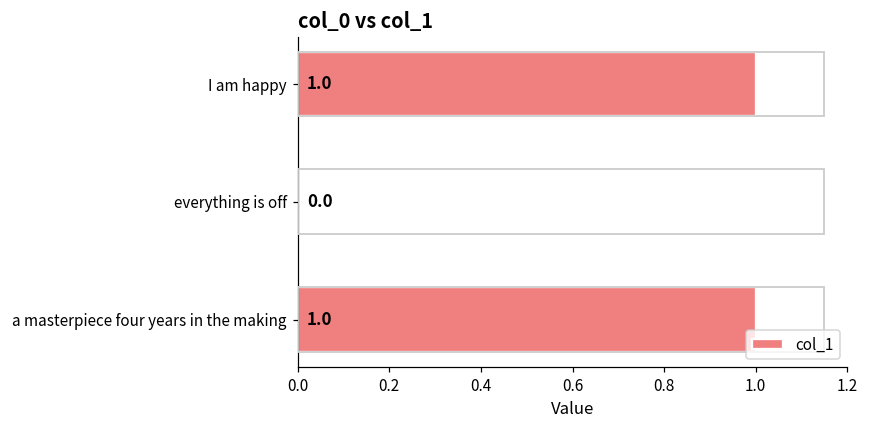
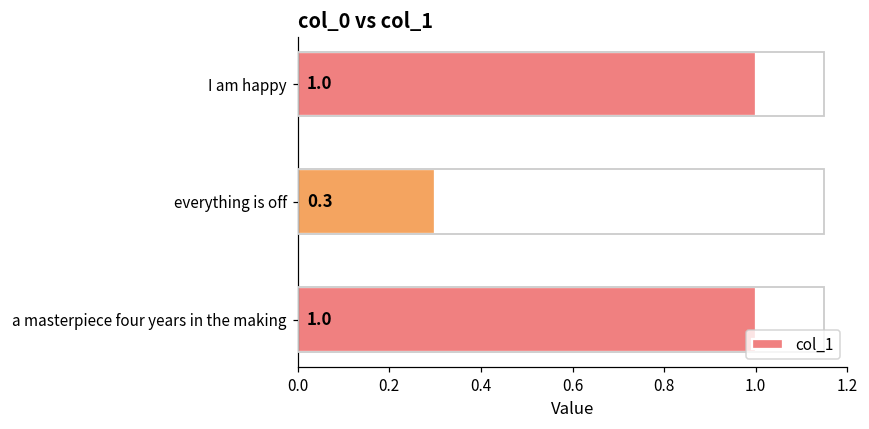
everything is off: 0.0 -> 0.3
